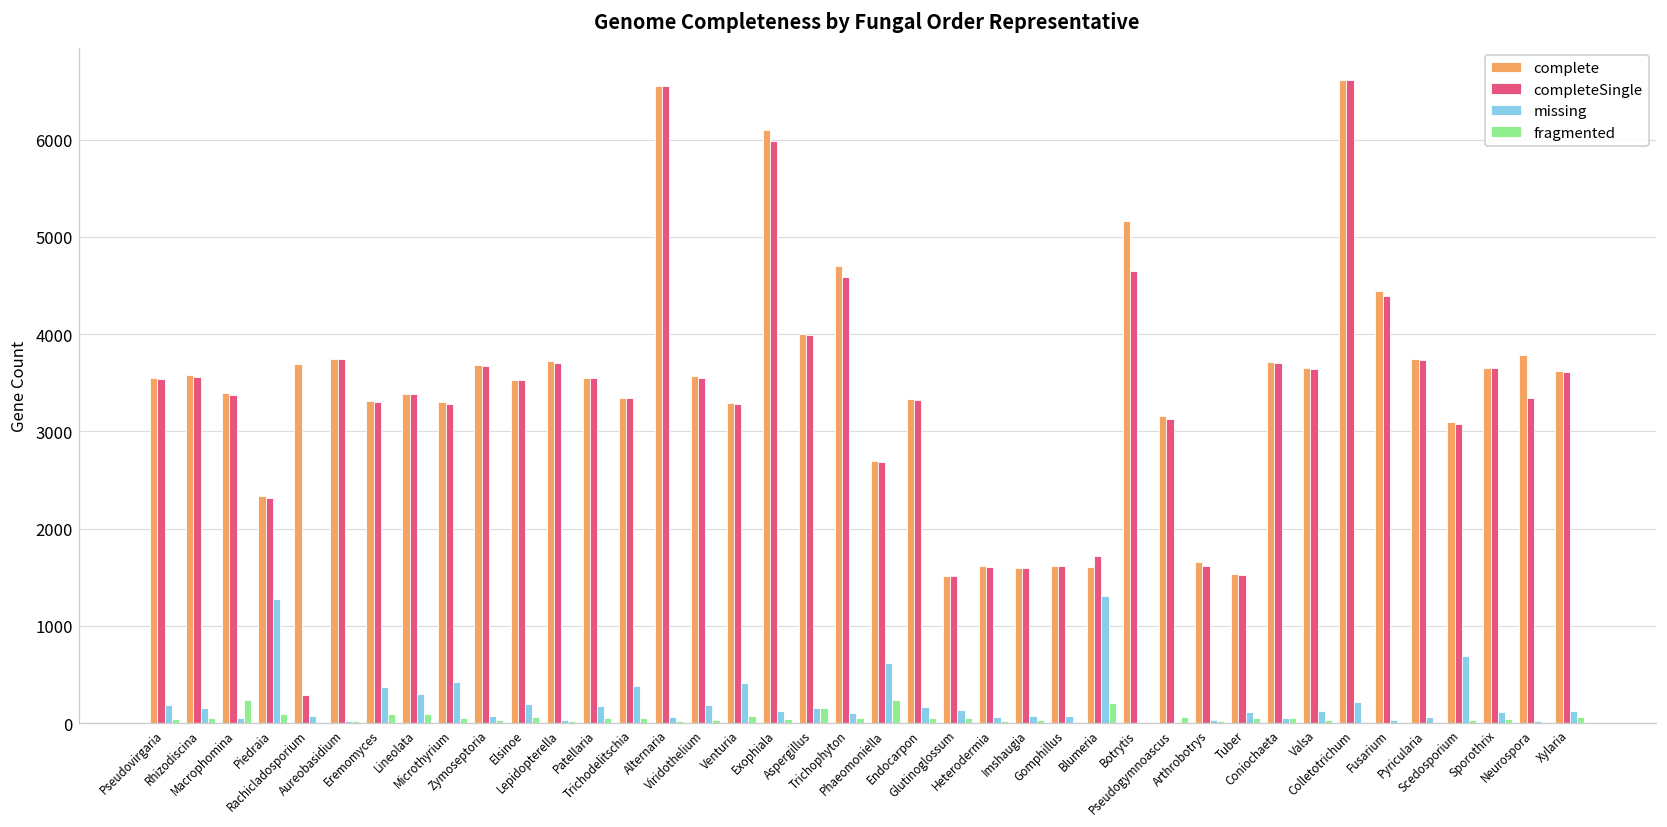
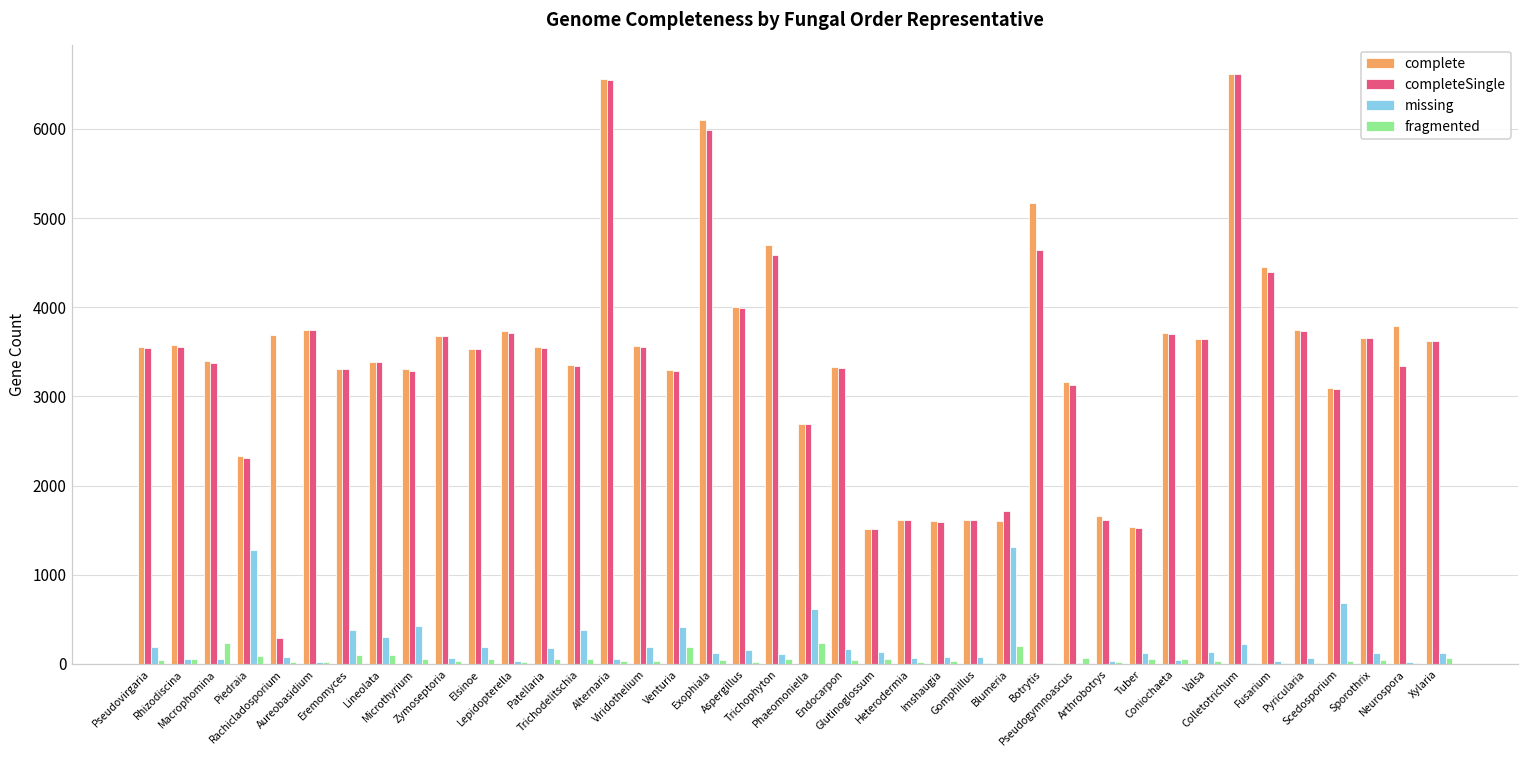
missing, Rhizodiscina: 200 -> 100
fragmented, Venturia: 100 -> 200
fragmented, Aspergillus: 200 -> 0
